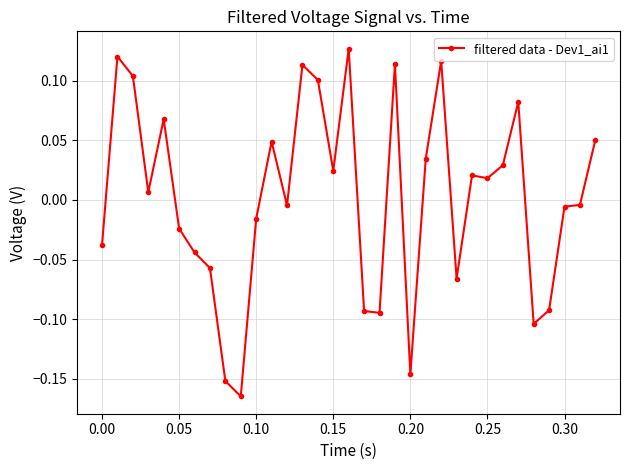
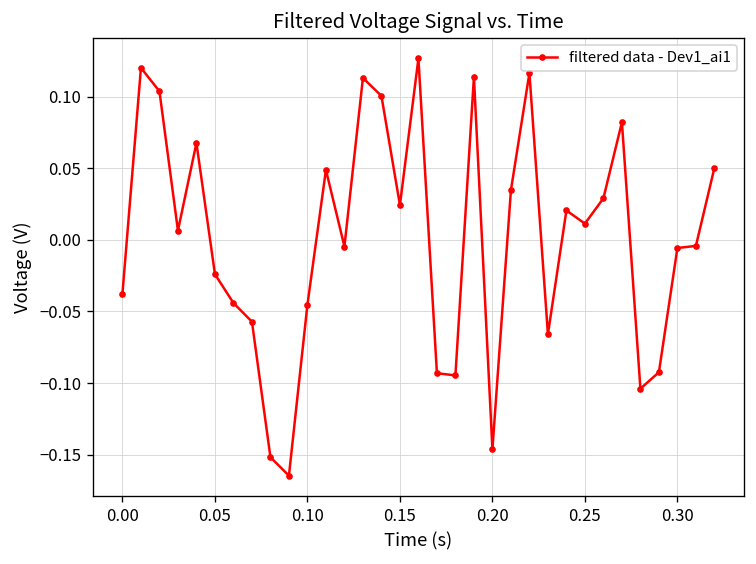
0.10: -0.016 -> -0.045
0.25: 0.018 -> 0.011
